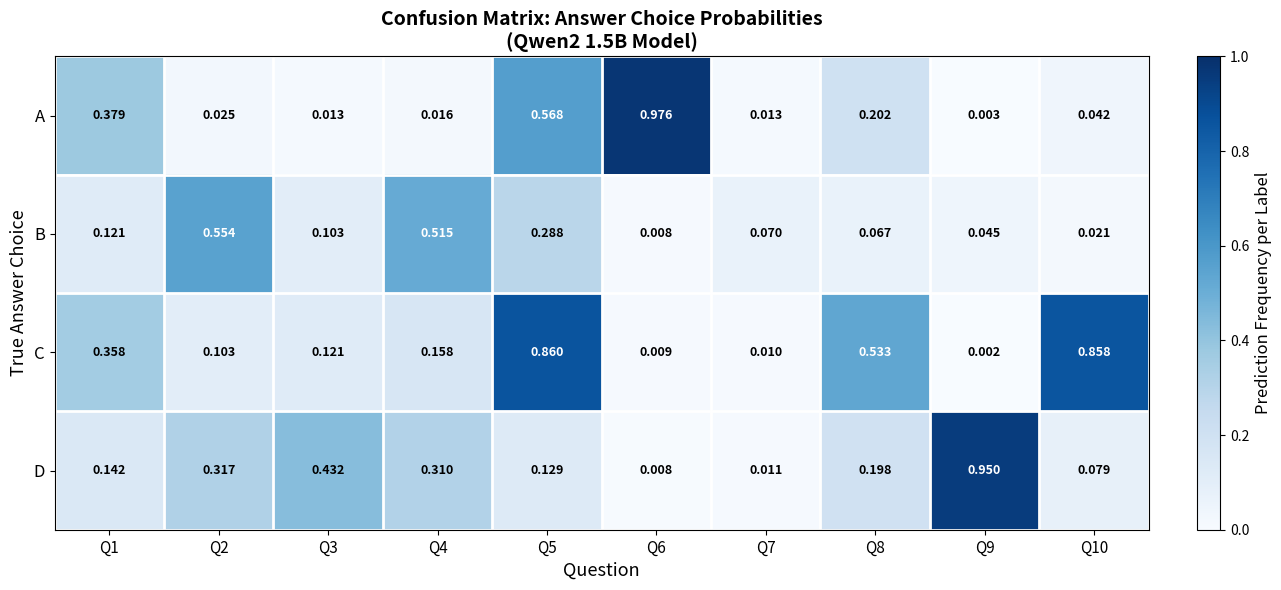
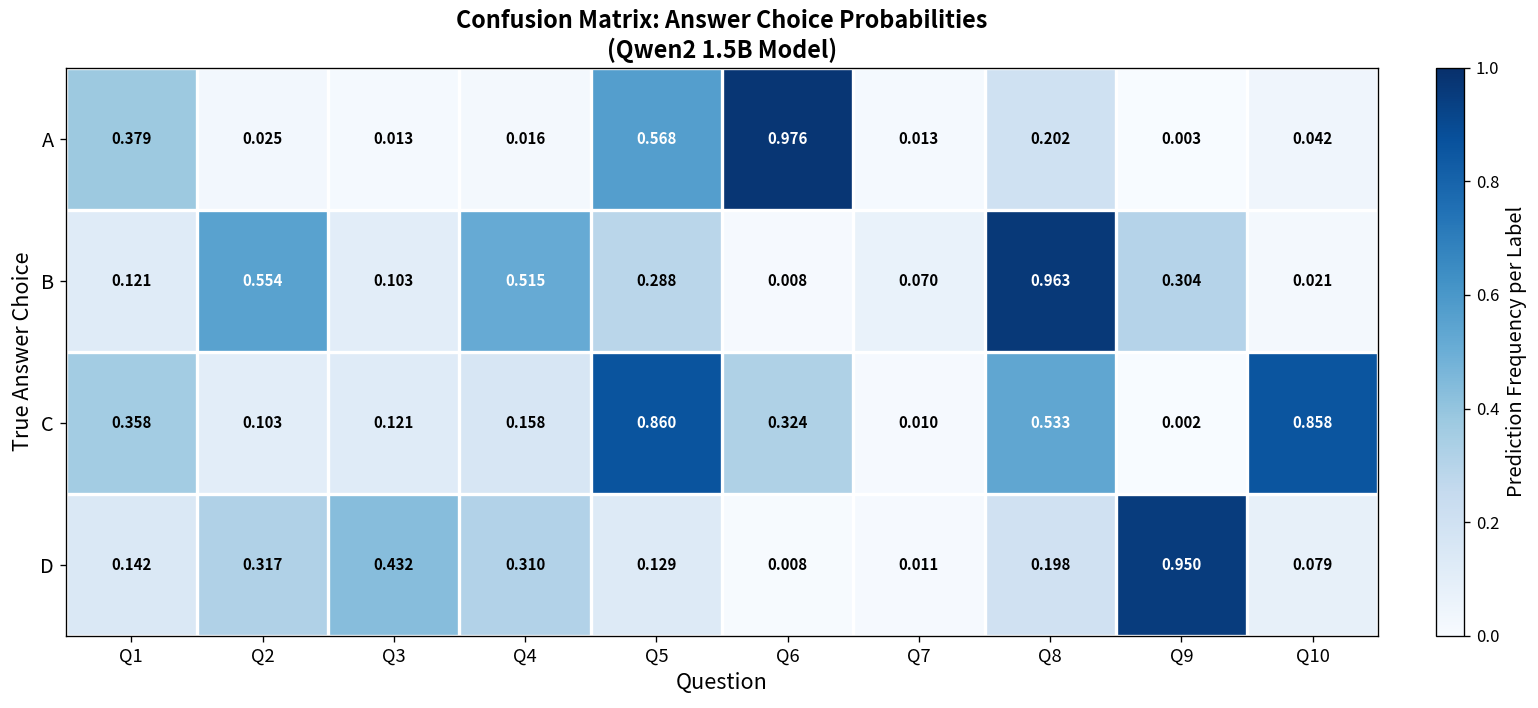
B, Q8: 0.067 -> 0.963
B, Q9: 0.045 -> 0.304
C, Q6: 0.009 -> 0.324
